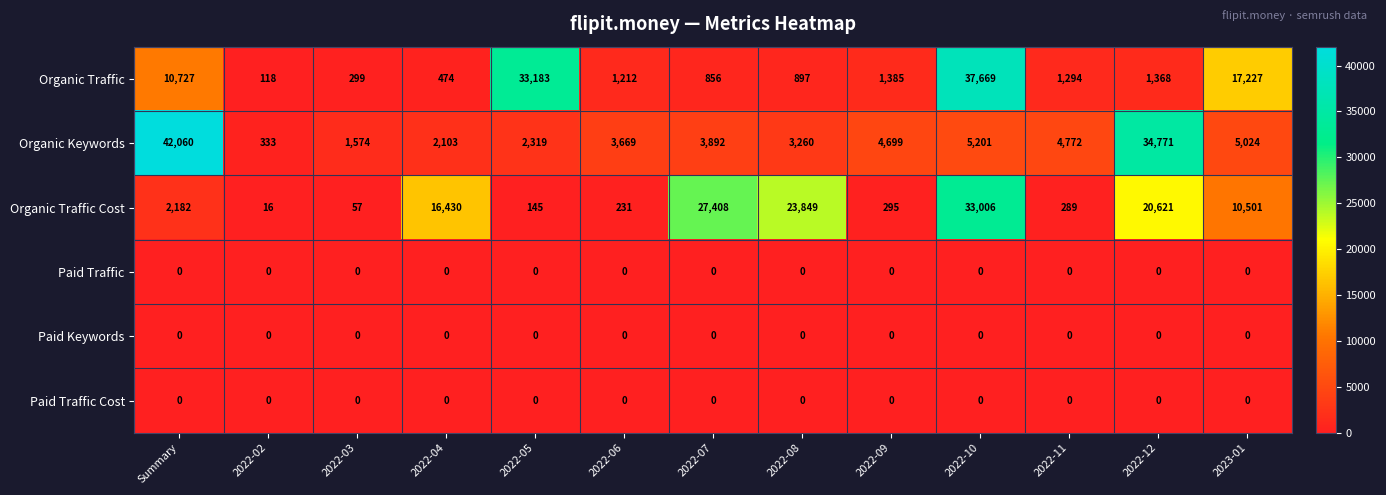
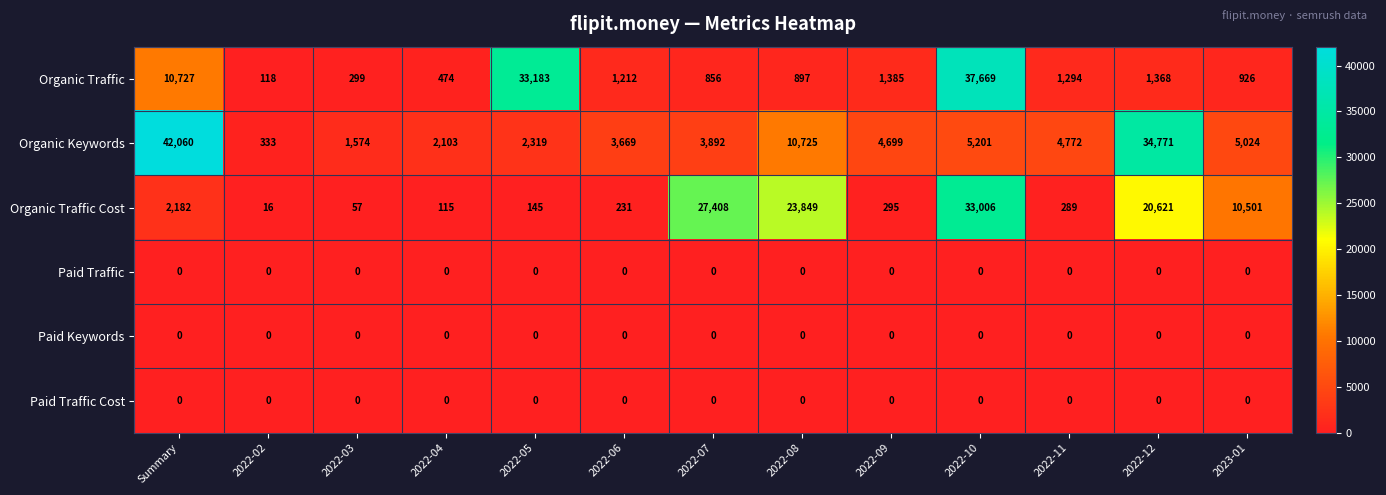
Organic Traffic, 2023-01: 17,227 -> 926
Organic Keywords, 2022-08: 3,260 -> 10,725
Organic Traffic Cost, 2022-04: 16,430 -> 115
